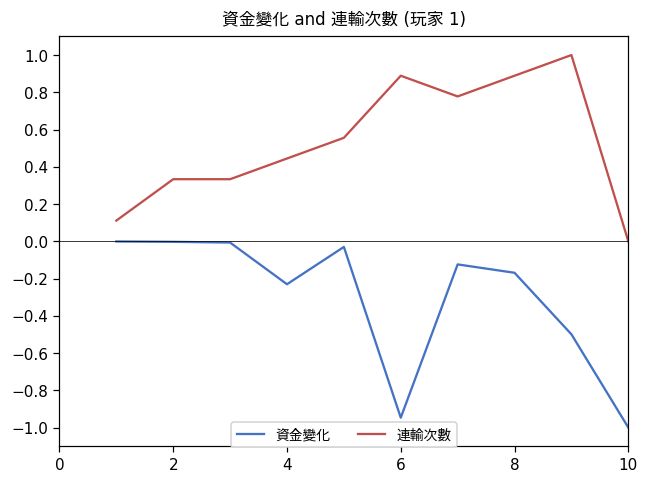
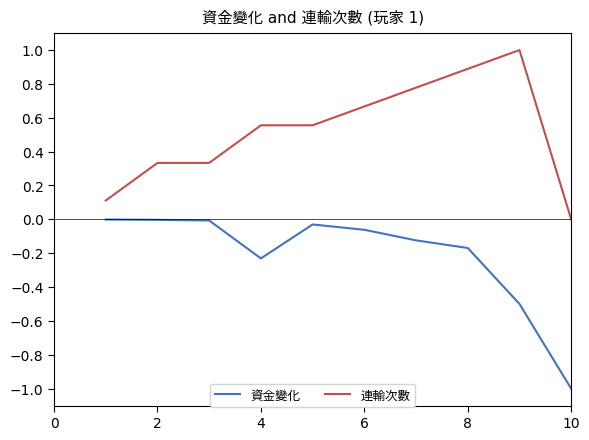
連輸次數, 4: 0.44 -> 0.56
資金變化, 6: -0.95 -> -0.06
連輸次數, 6: 0.89 -> 0.67
